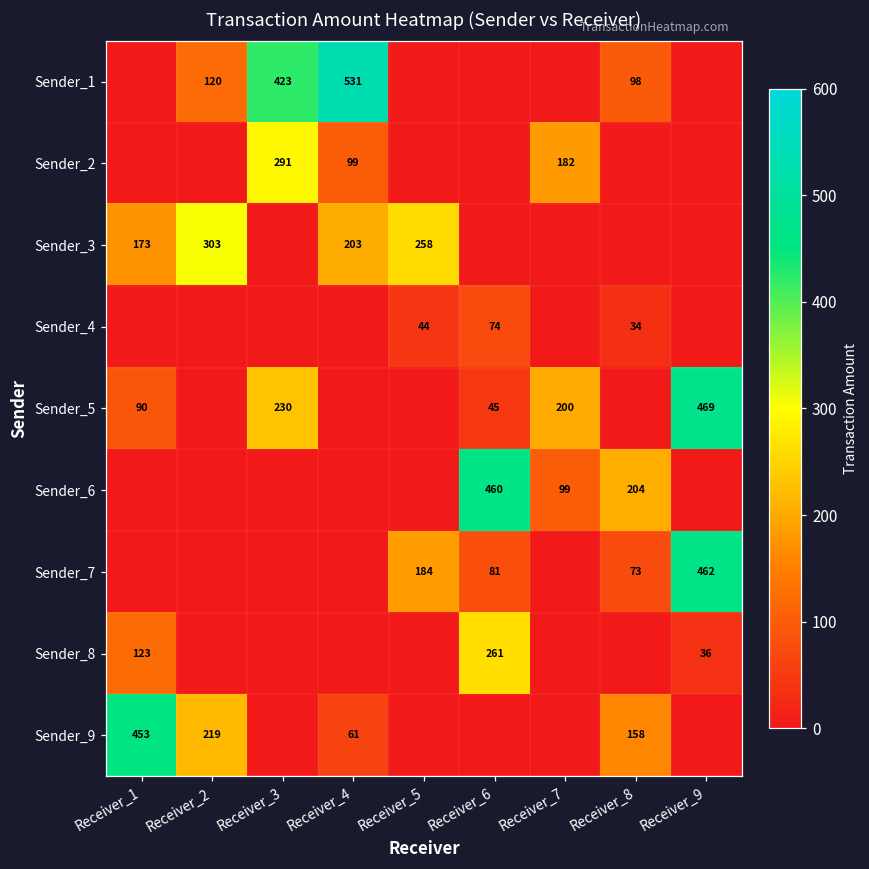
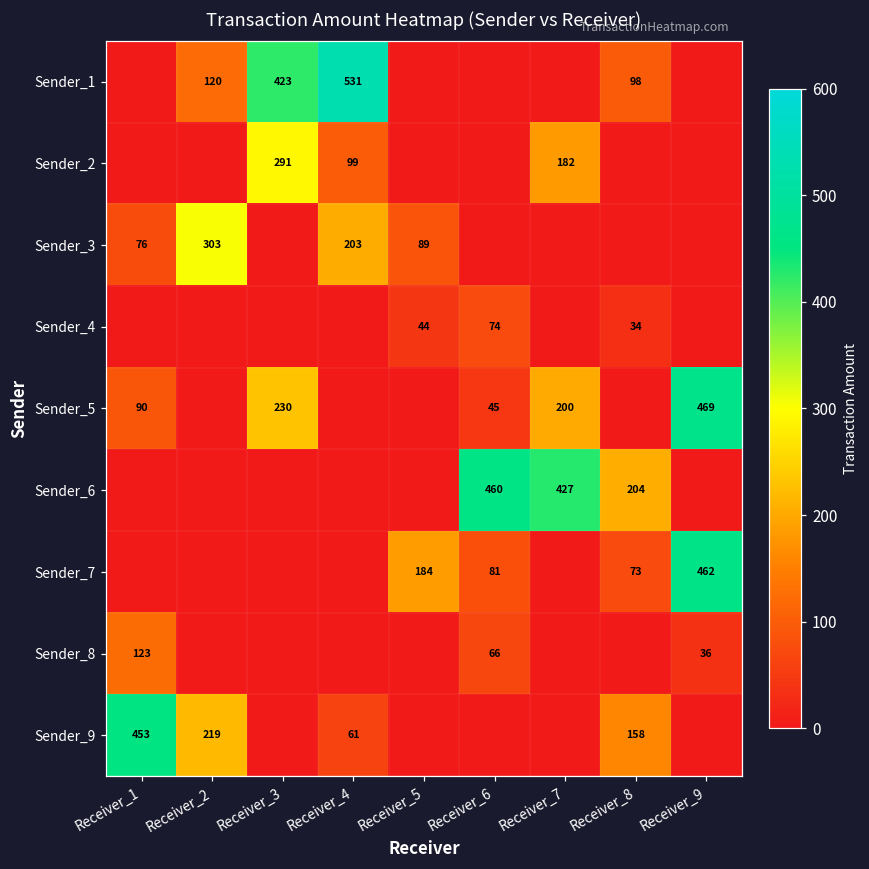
Sender_3, Receiver_1: 173 -> 76
Sender_3, Receiver_5: 258 -> 89
Sender_6, Receiver_7: 99 -> 427
Sender_8, Receiver_6: 261 -> 66
